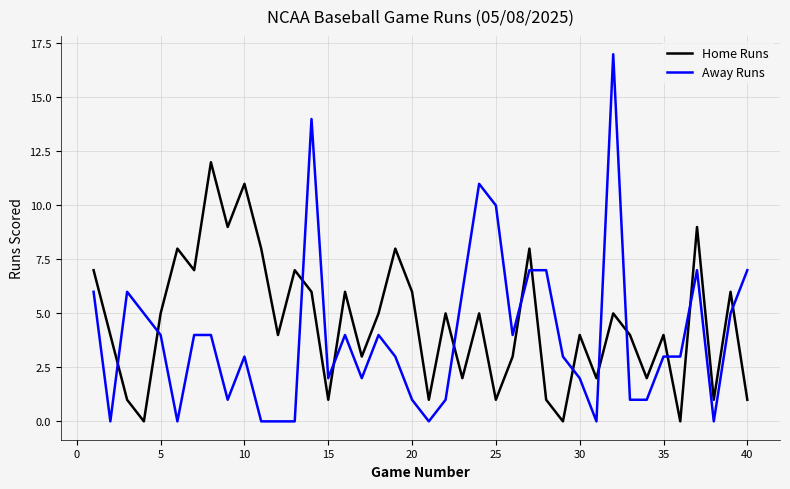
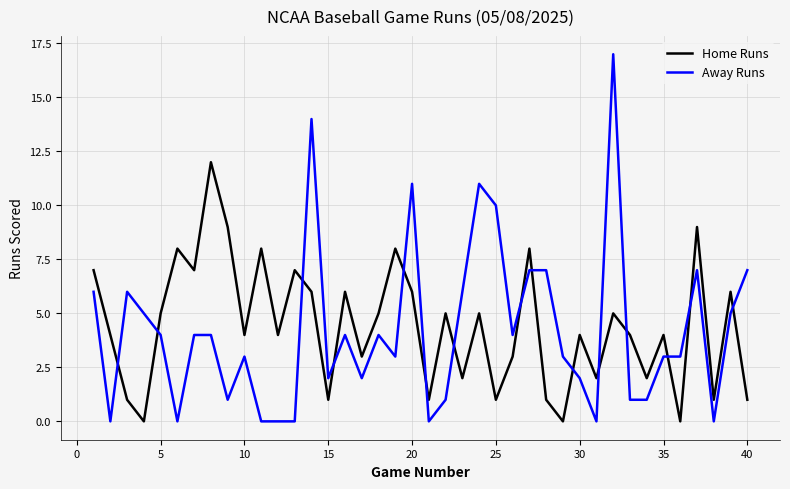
Home Runs, 10: 11 -> 4
Away Runs, 20: 1 -> 11
